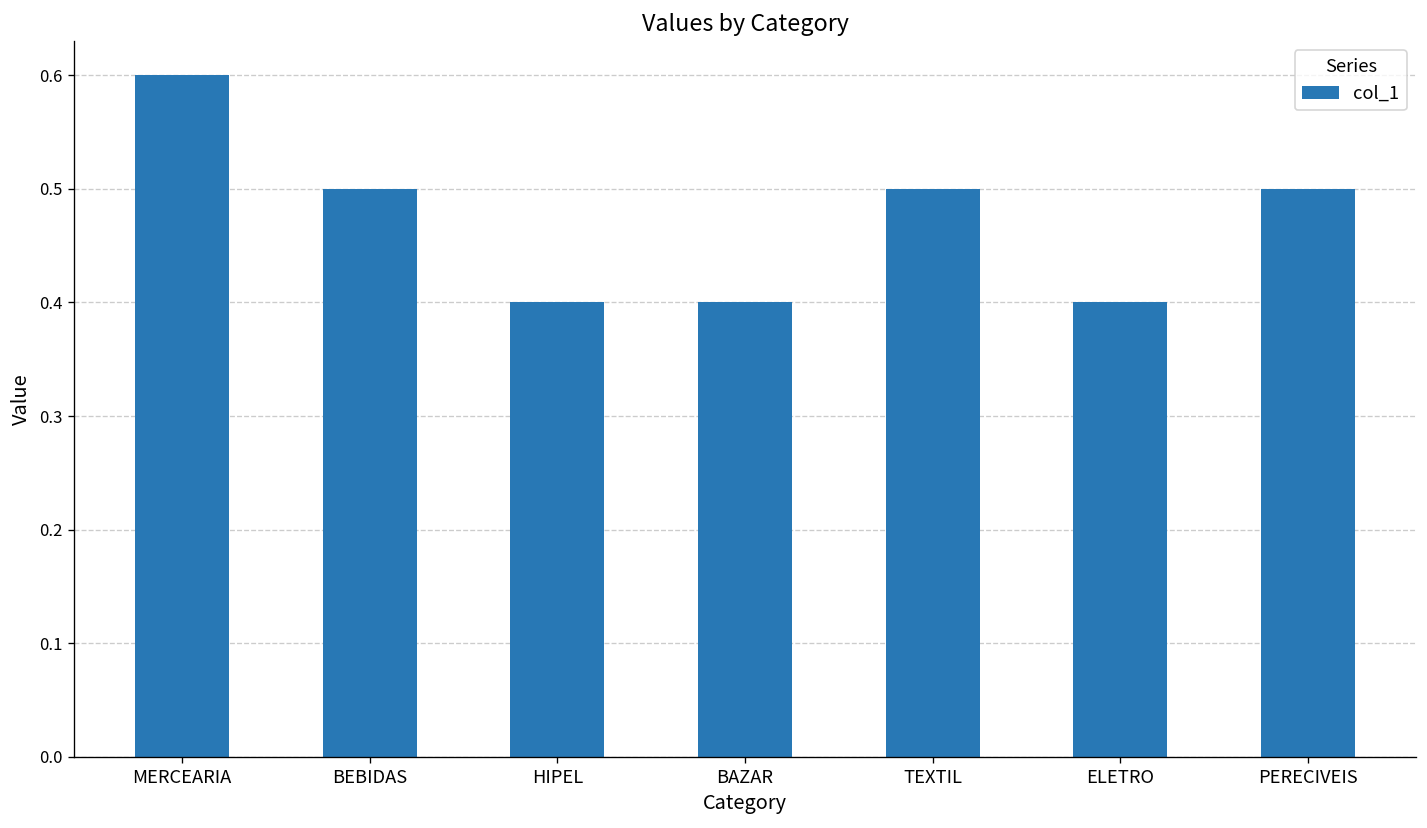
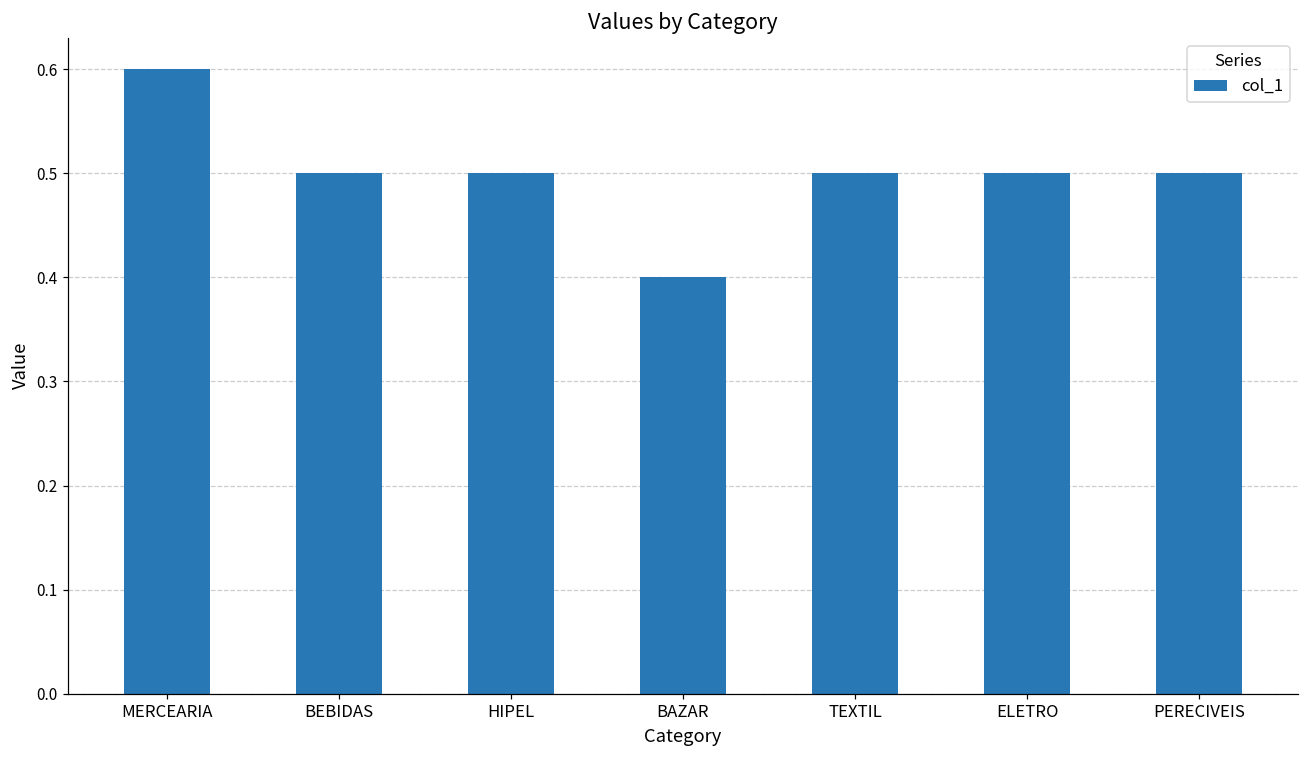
HIPEL: 0.4 -> 0.5
ELETRO: 0.4 -> 0.5
